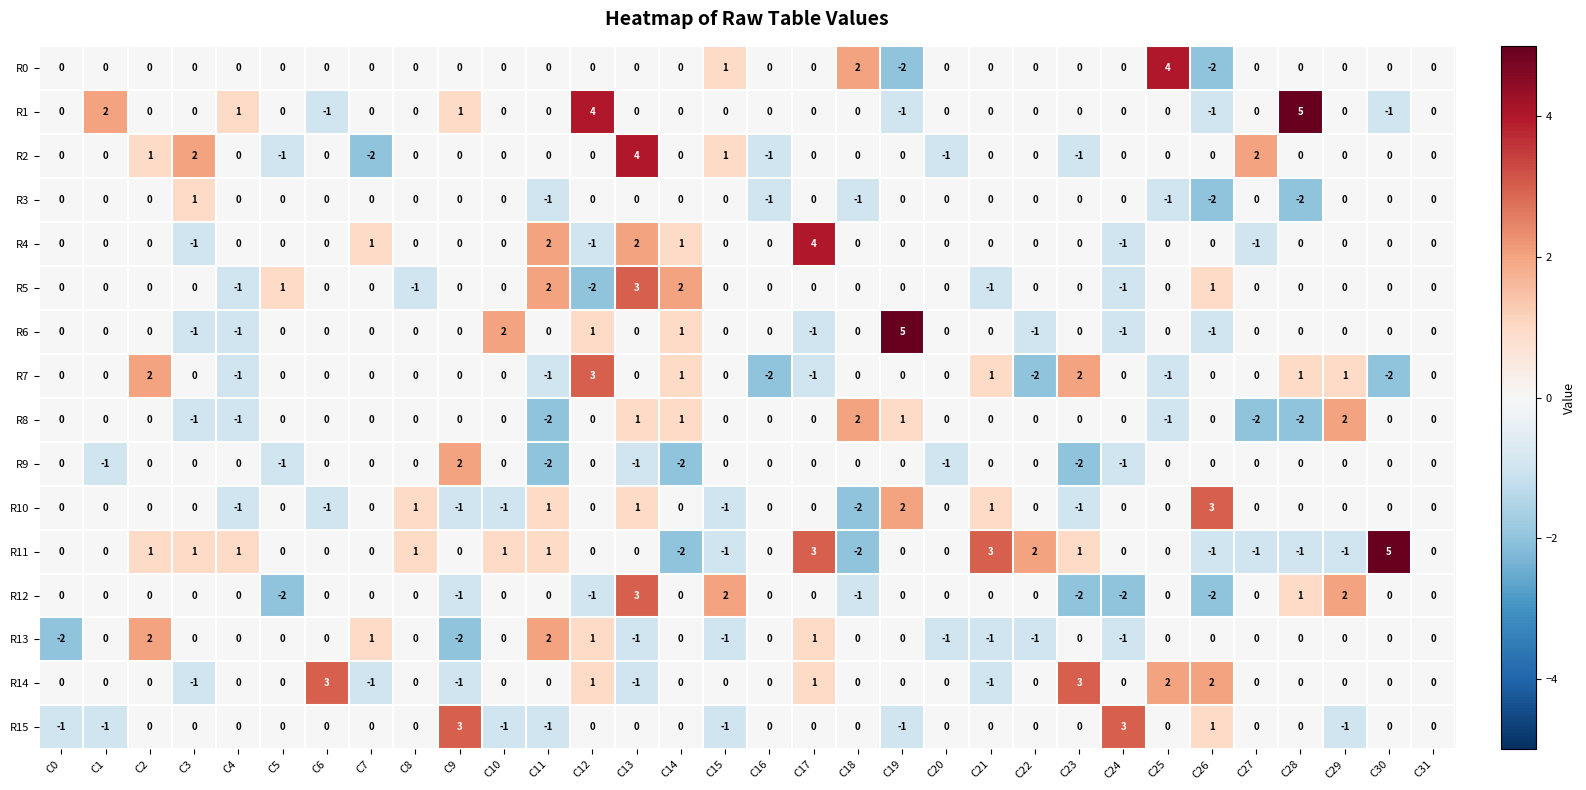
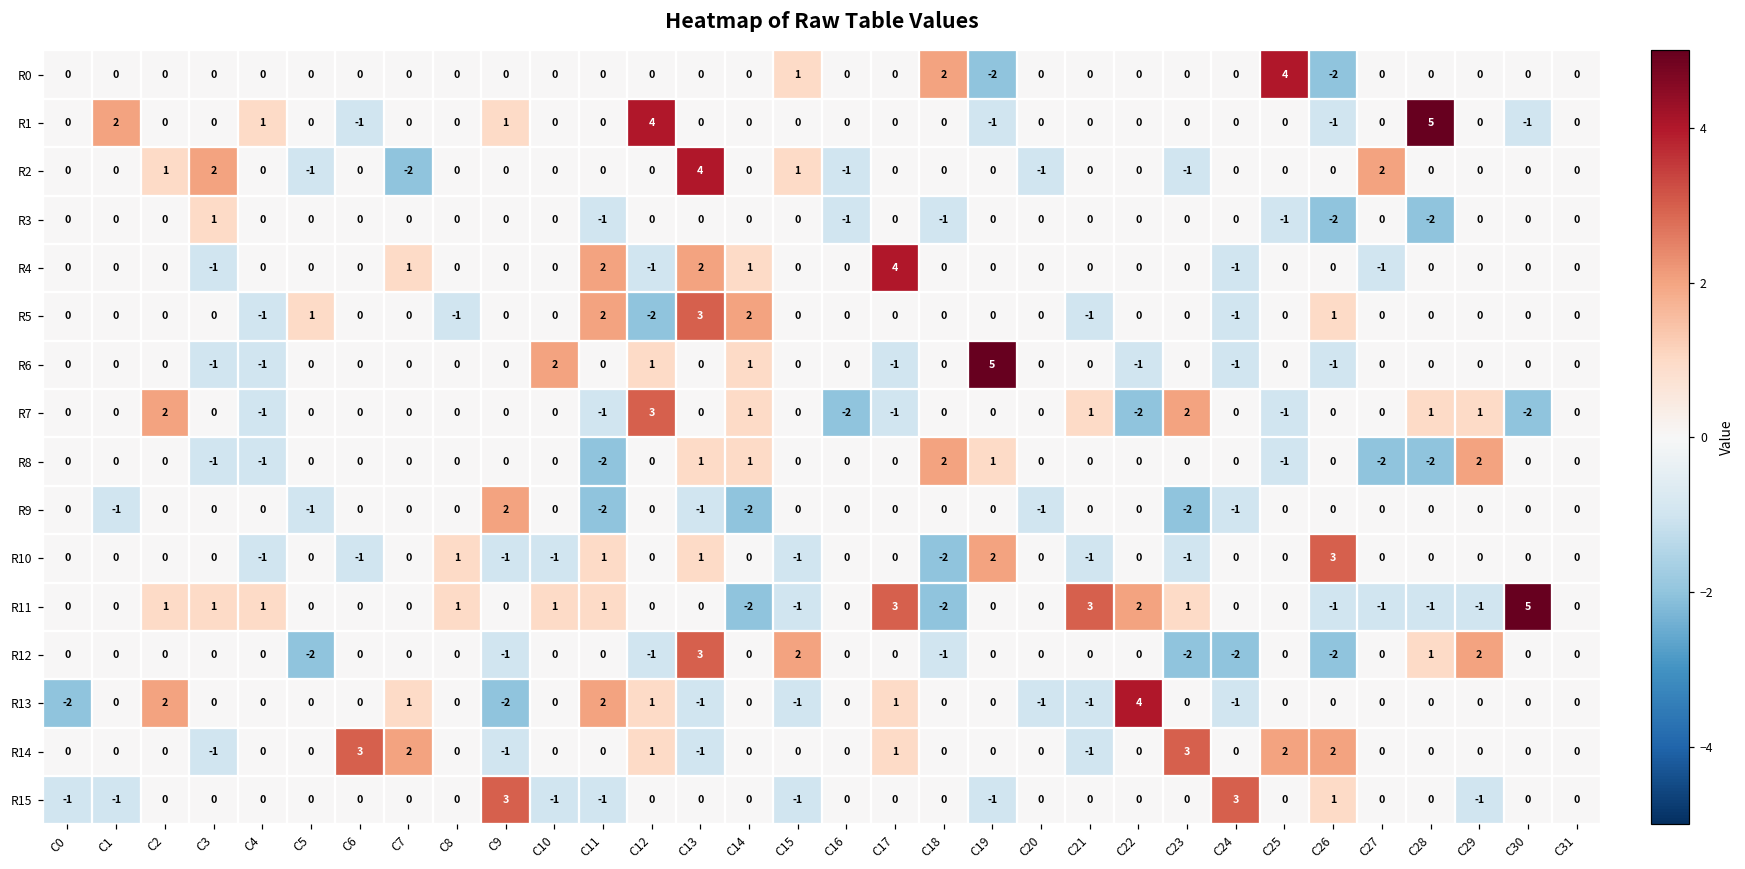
R10, C21: 1 -> -1
R13, C22: -1 -> 4
R14, C7: -1 -> 2
